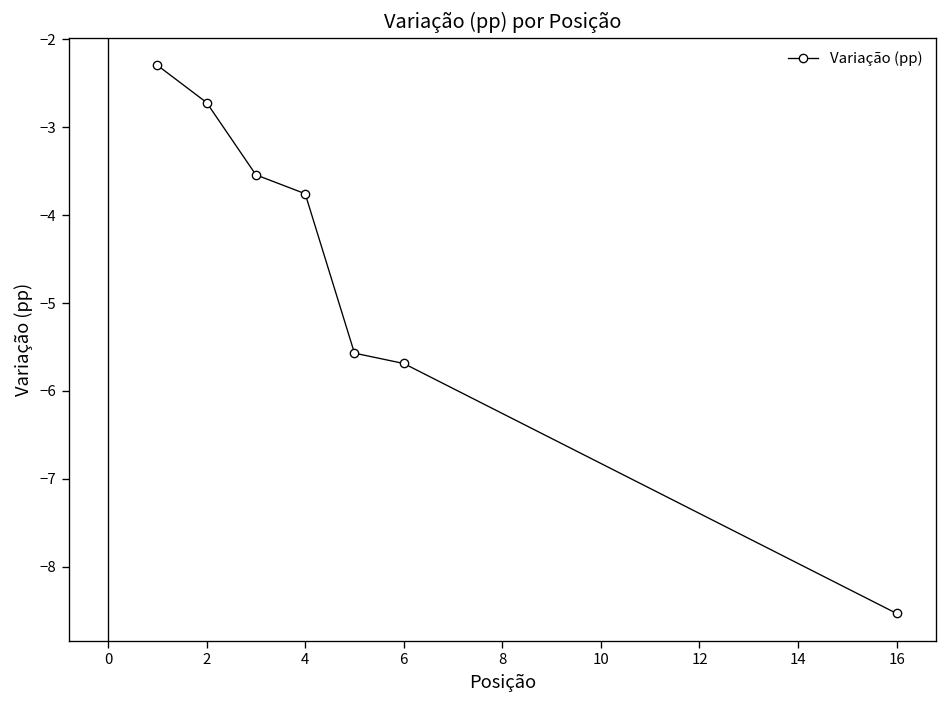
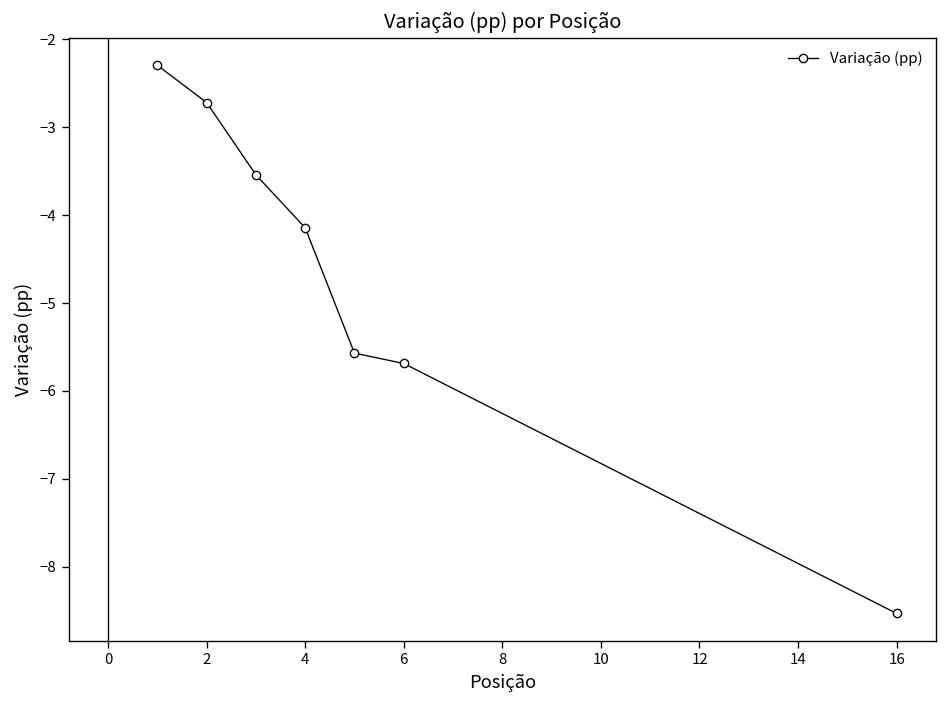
4: -3.8 -> -4.1
